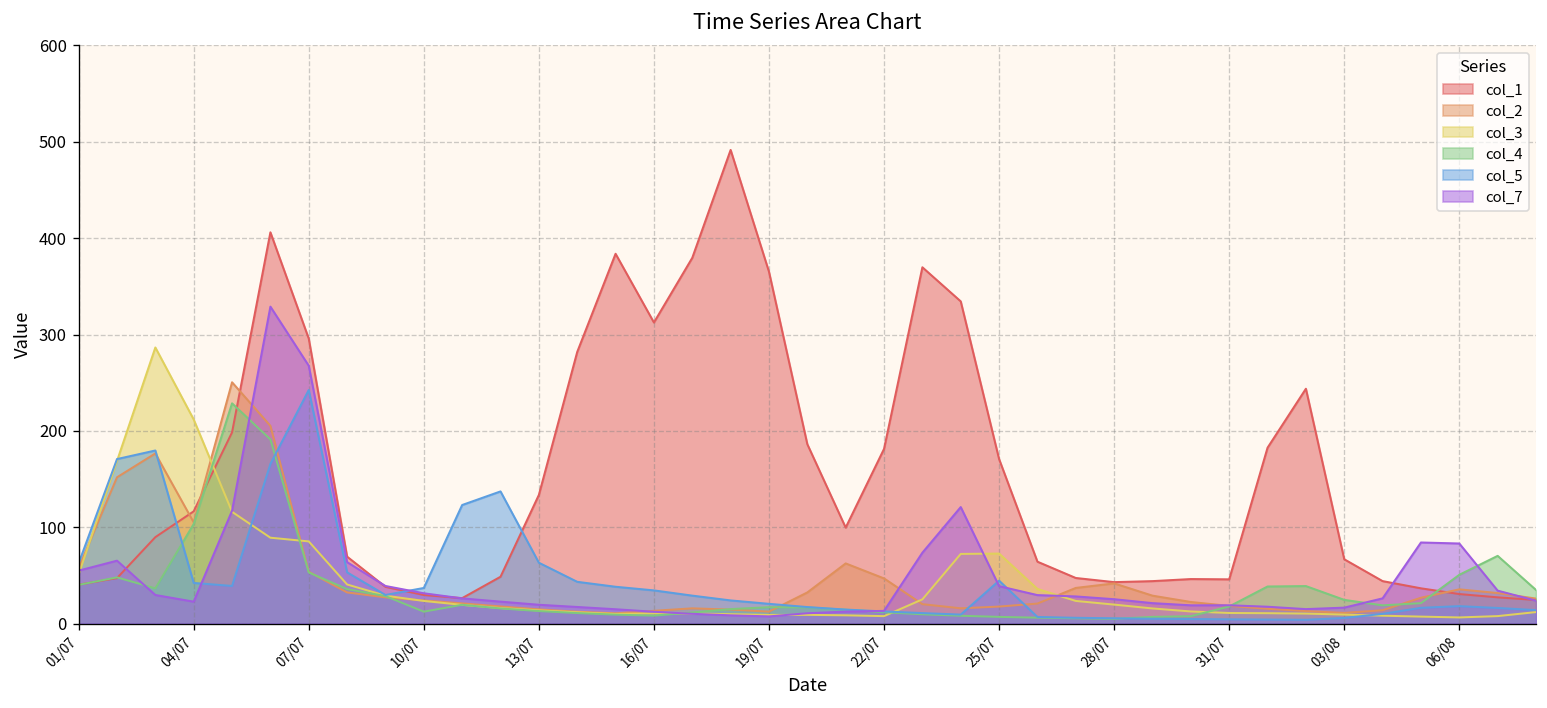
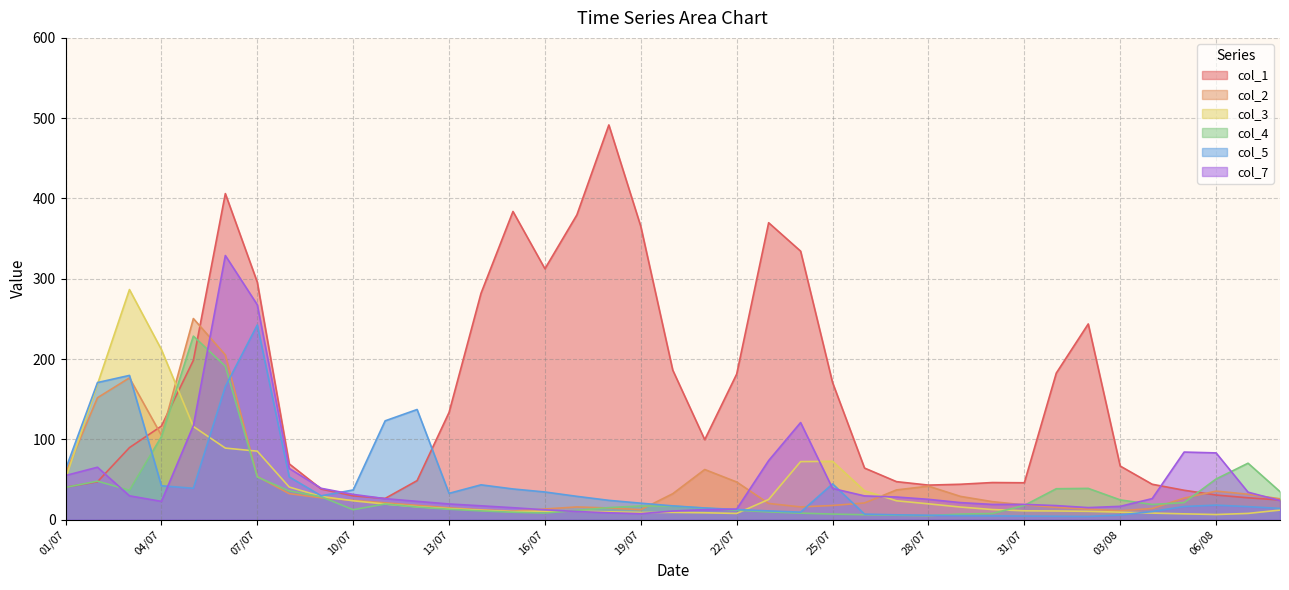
col_5, 13/07: 60 -> 30
